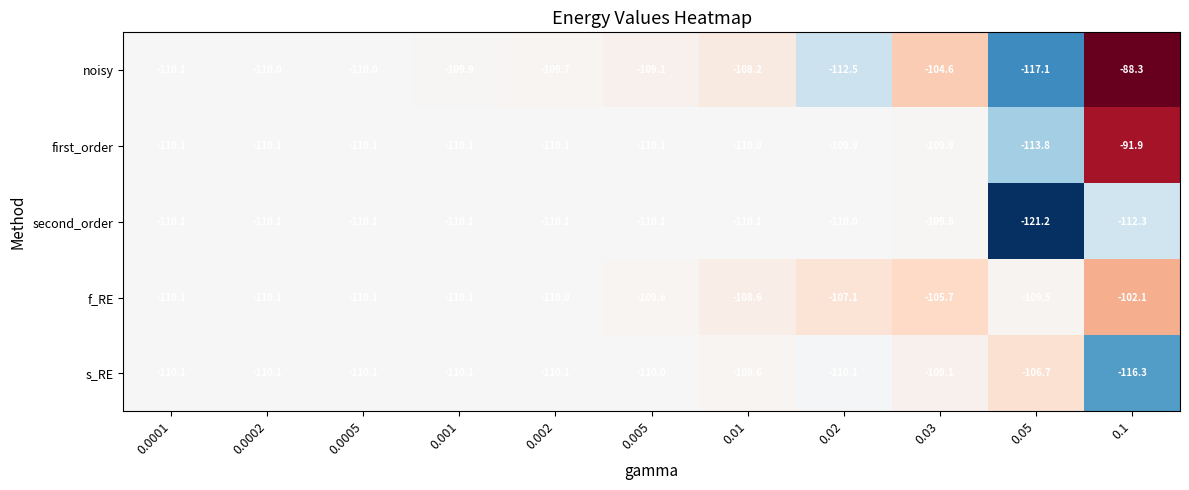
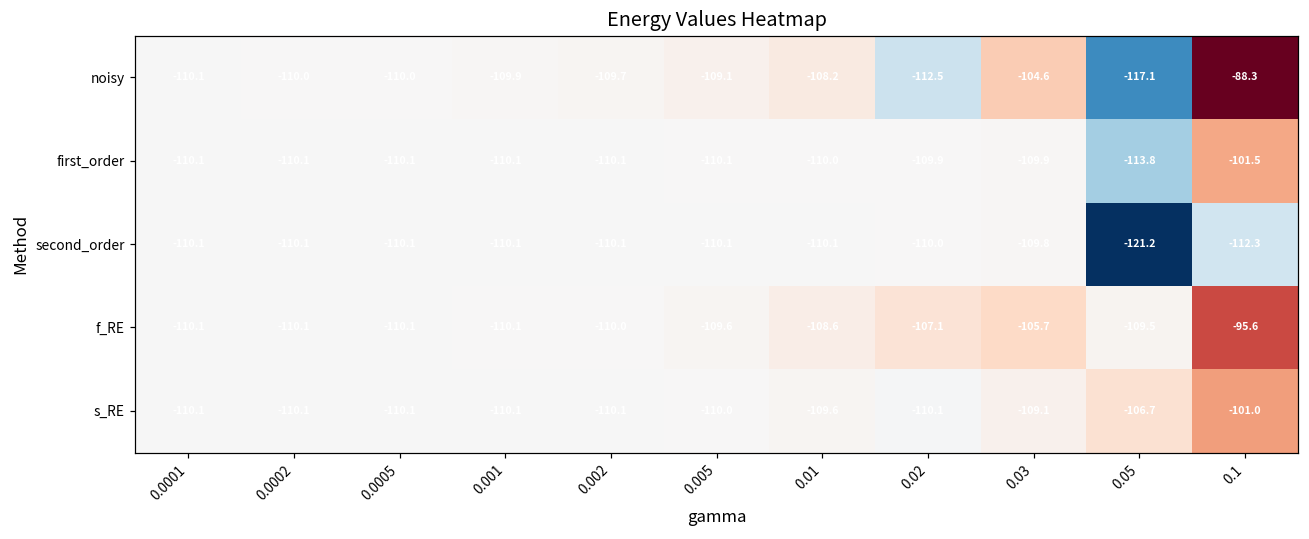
first_order, 0.1: -91.9 -> -101.5
f_RE, 0.1: -102.1 -> -95.6
s_RE, 0.1: -116.3 -> -101.0
